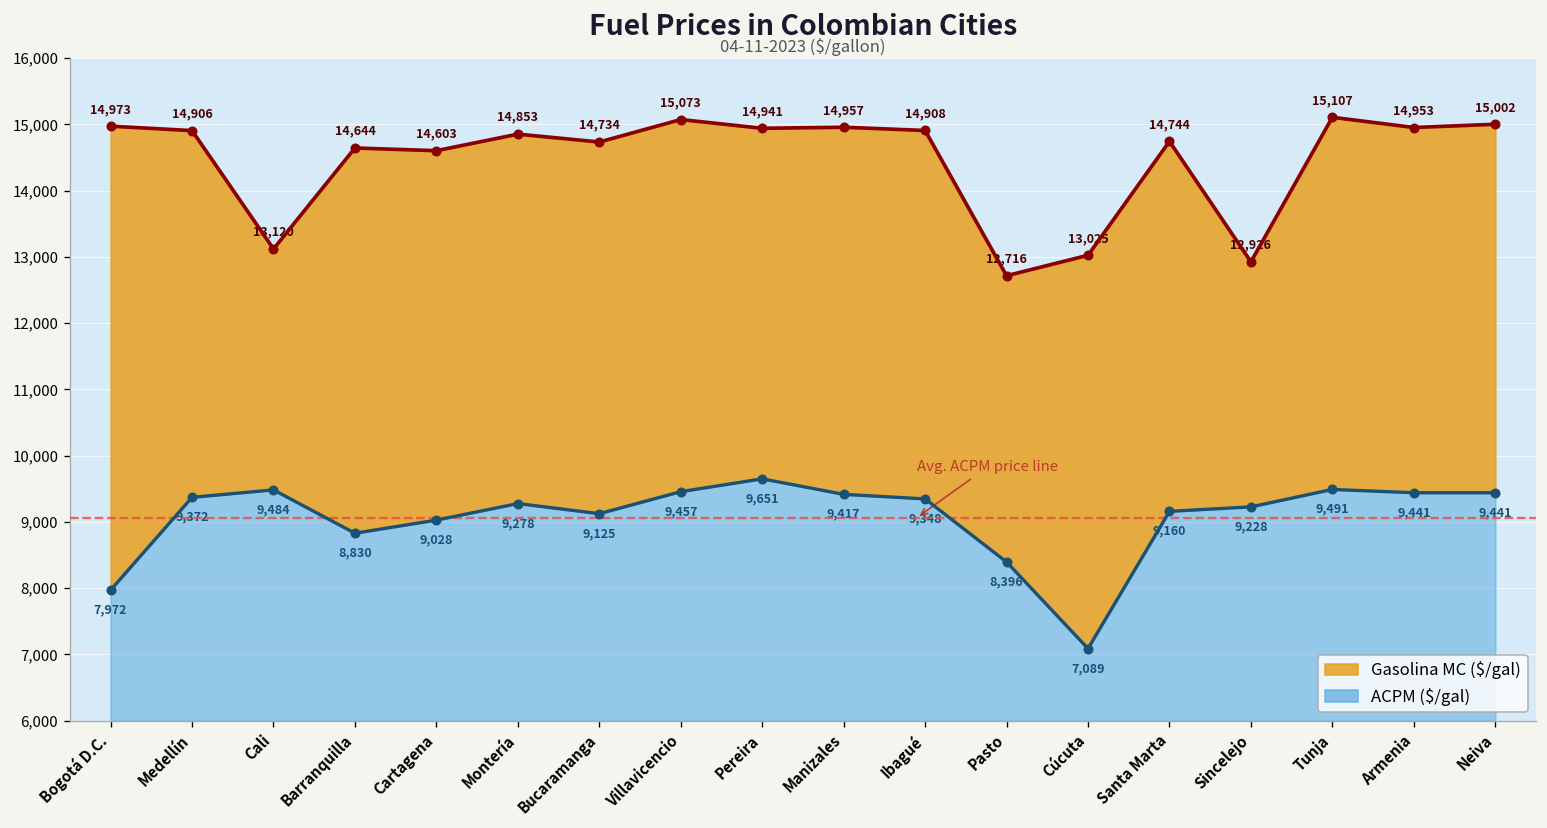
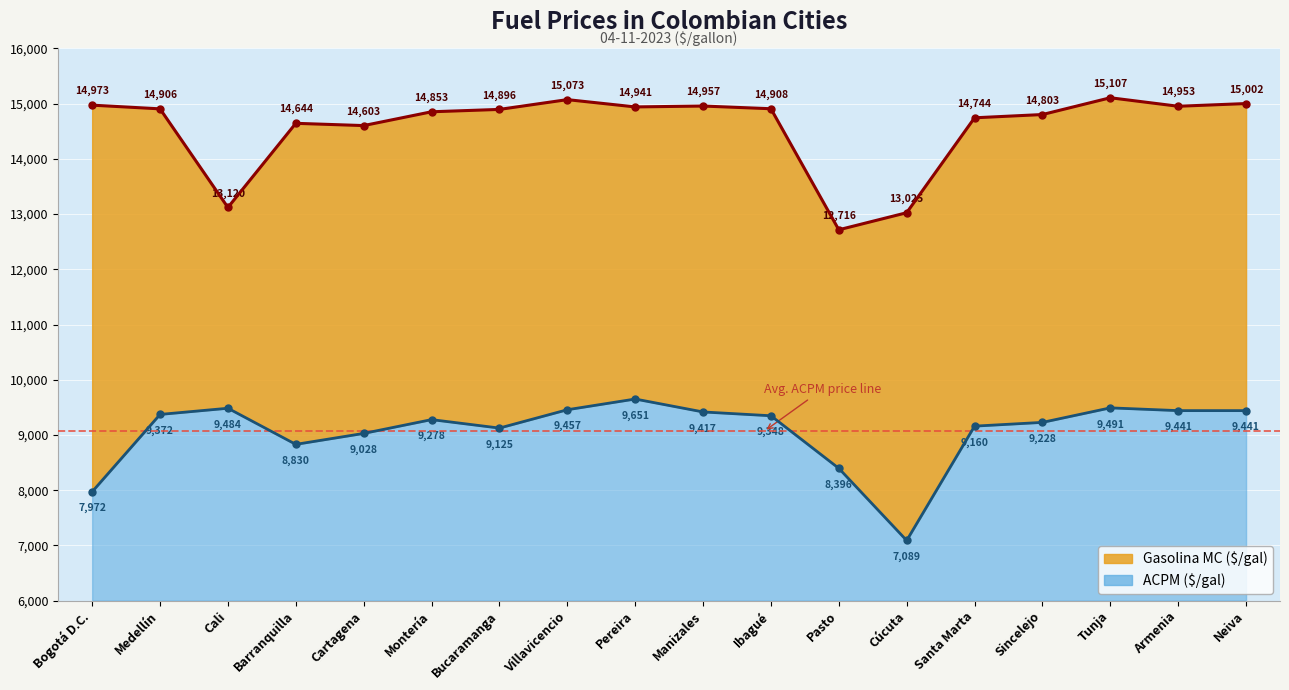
Gasolina MC ($/gal), Bucaramanga: 14,734 -> 14,896
Gasolina MC ($/gal), Sincelejo: 12,926 -> 14,803
